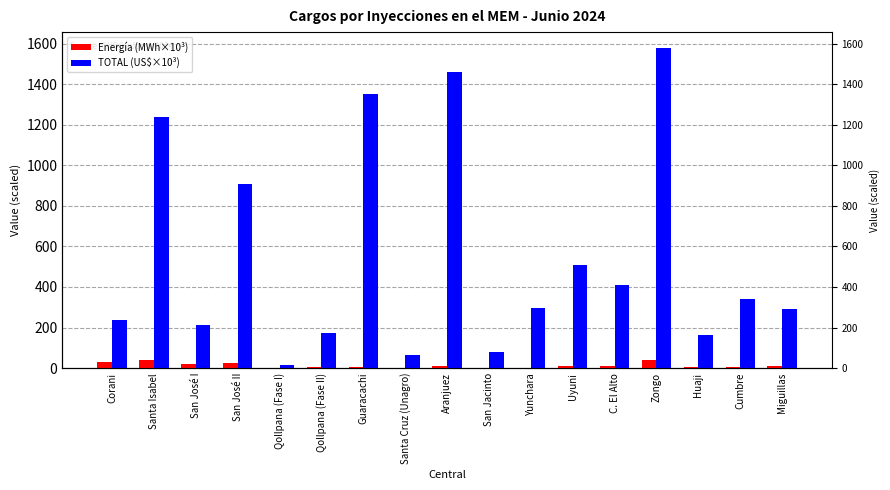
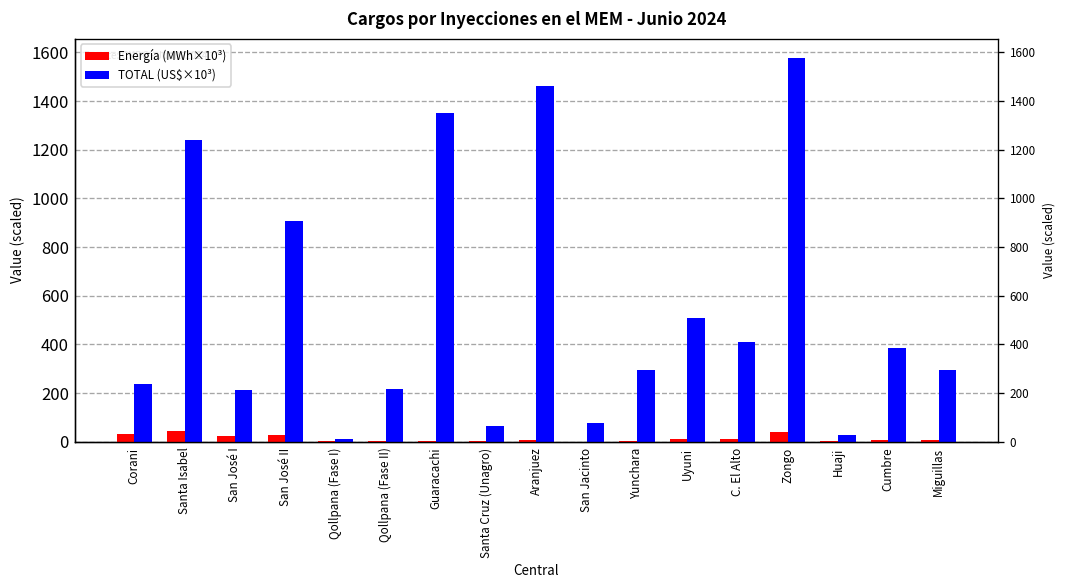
TOTAL (US$×10³), Qollpana (Fase II): 170 -> 220
TOTAL (US$×10³), Huaji: 160 -> 30
TOTAL (US$×10³), Cumbre: 340 -> 390
